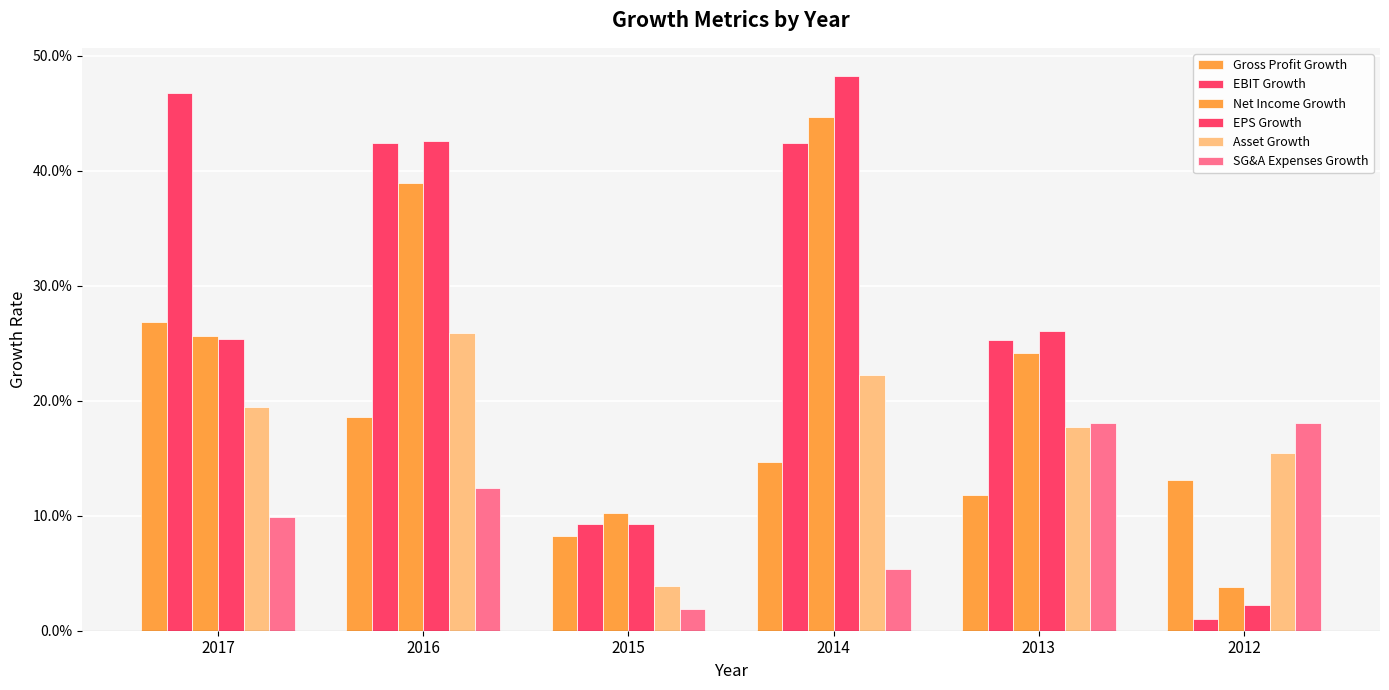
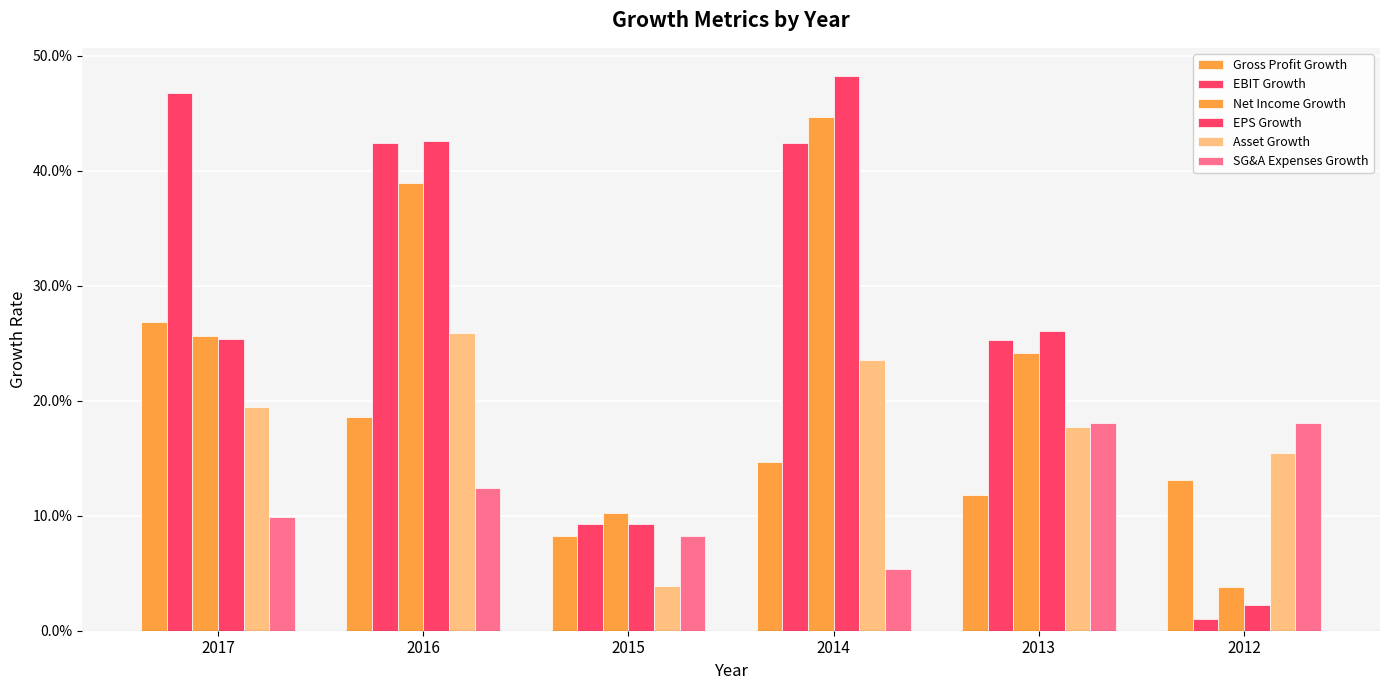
SG&A Expenses Growth, 2015: 1.9% -> 8.3%
Asset Growth, 2014: 22.2% -> 23.5%
